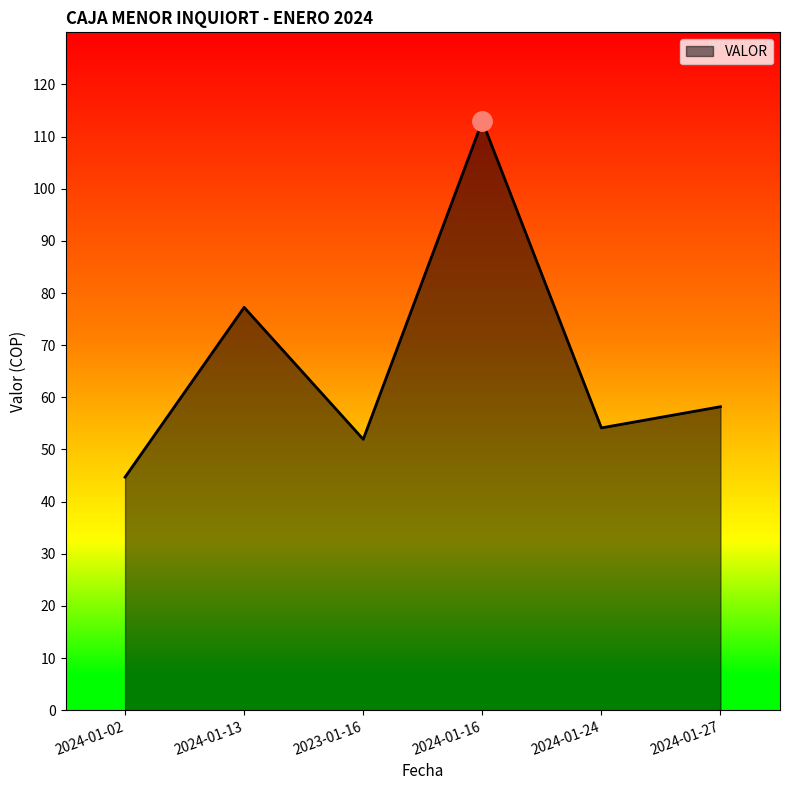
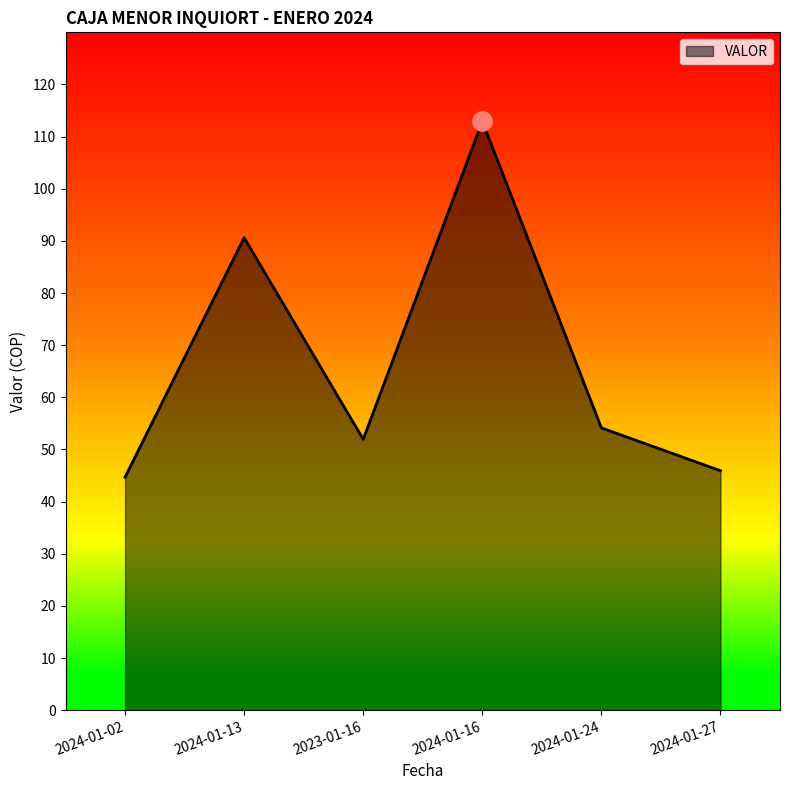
VALOR, 2024-01-13: 77 -> 91
VALOR, 2024-01-27: 58 -> 46
